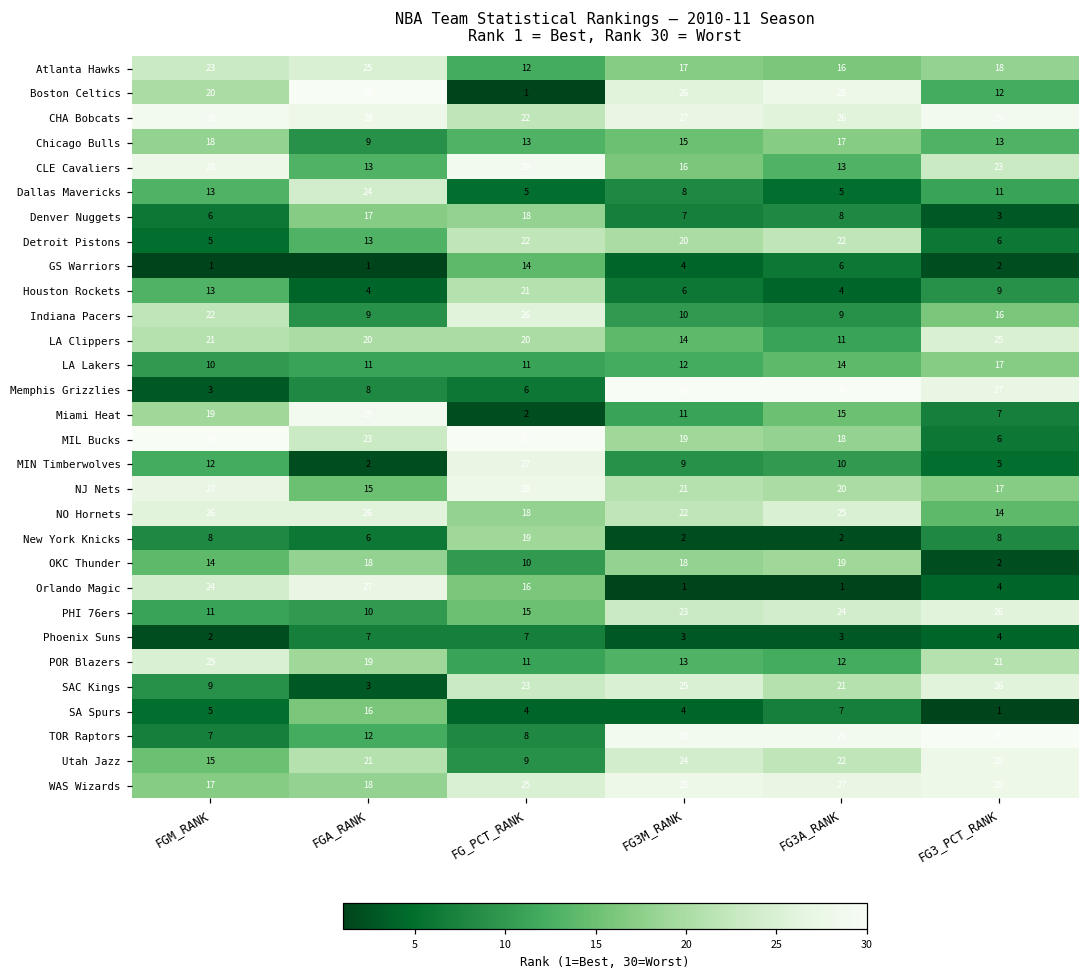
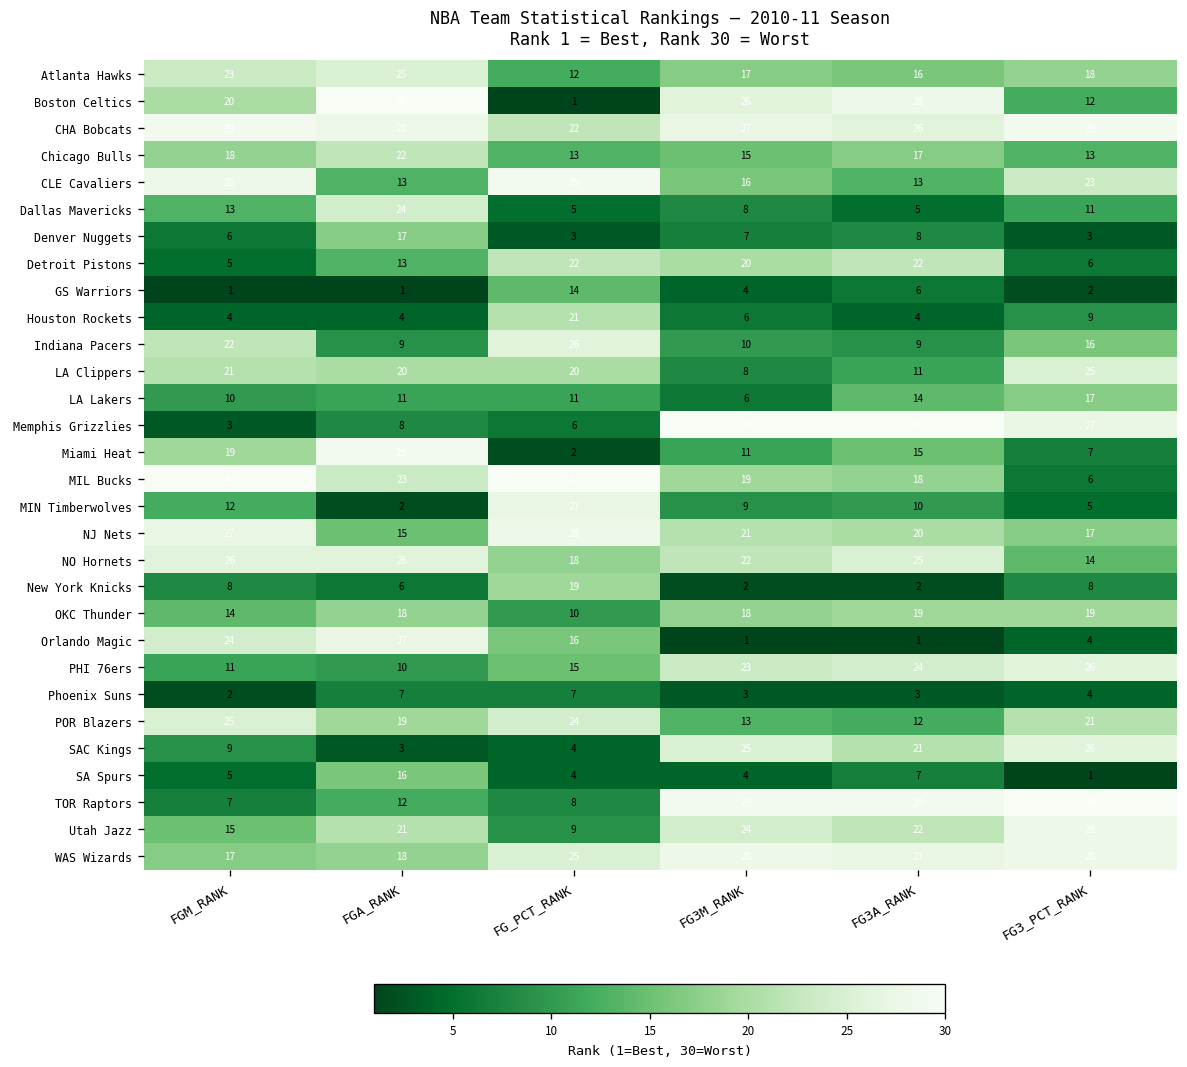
Chicago Bulls, FGA_RANK: 9 -> 22
Denver Nuggets, FG_PCT_RANK: 18 -> 3
Houston Rockets, FGM_RANK: 13 -> 4
LA Clippers, FG3M_RANK: 14 -> 8
LA Lakers, FG3M_RANK: 12 -> 6
OKC Thunder, FG3_PCT_RANK: 2 -> 19
POR Blazers, FG_PCT_RANK: 11 -> 24
SAC Kings, FG_PCT_RANK: 23 -> 4
